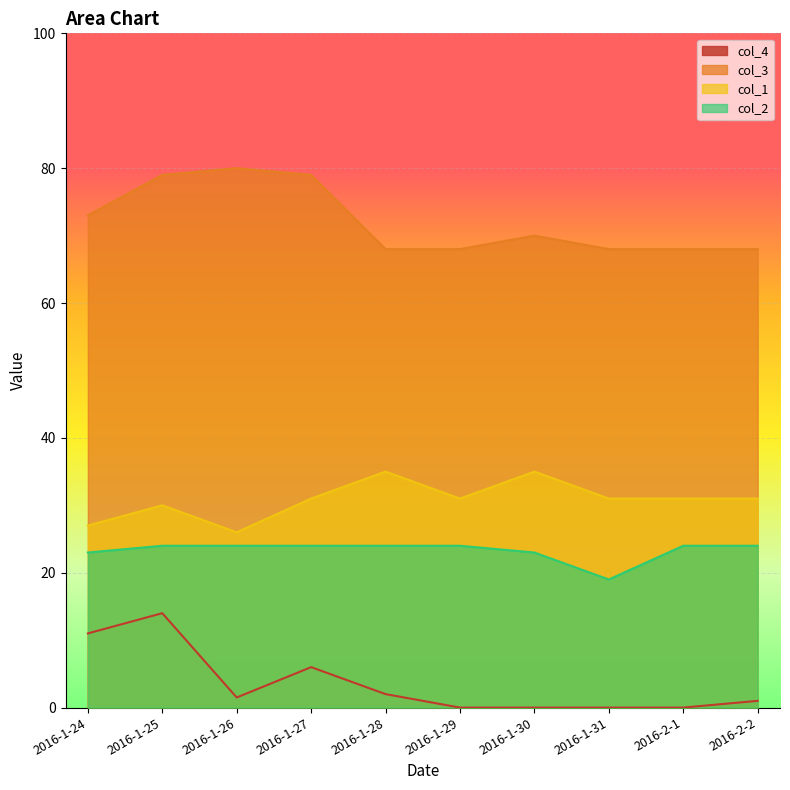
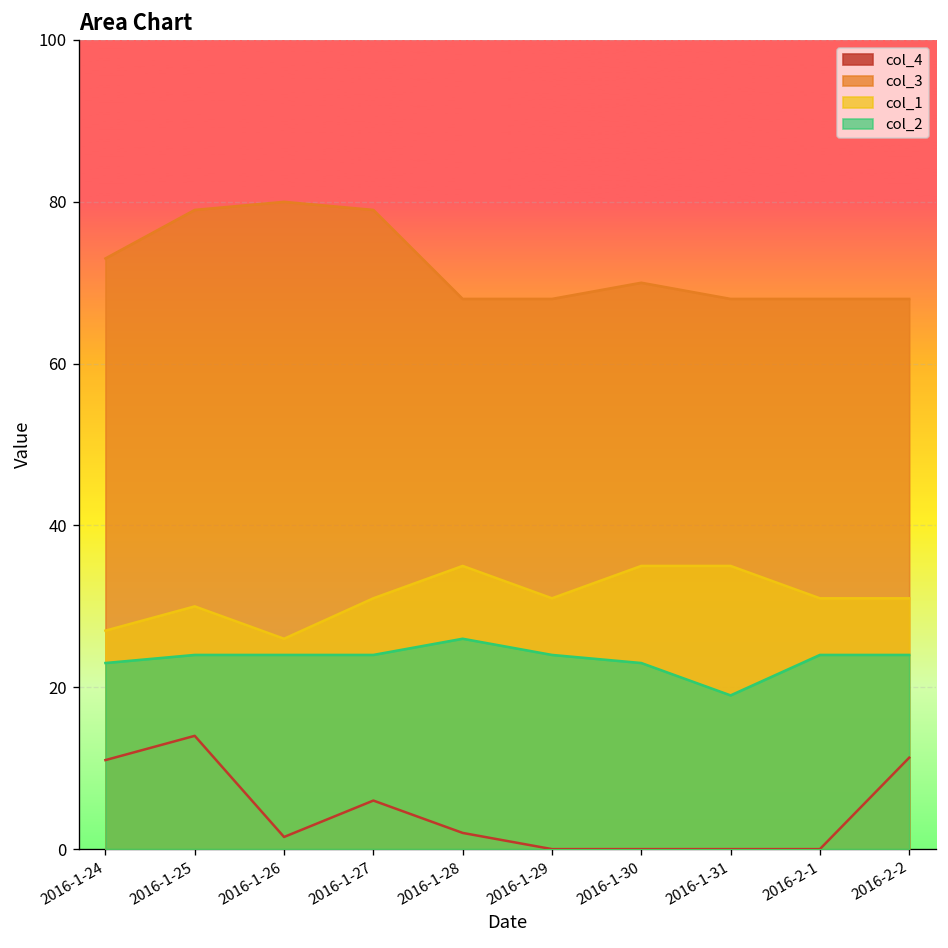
col_2, 2016-1-28: 24 -> 26
col_1, 2016-1-31: 31 -> 35
col_4, 2016-2-2: 1 -> 11
